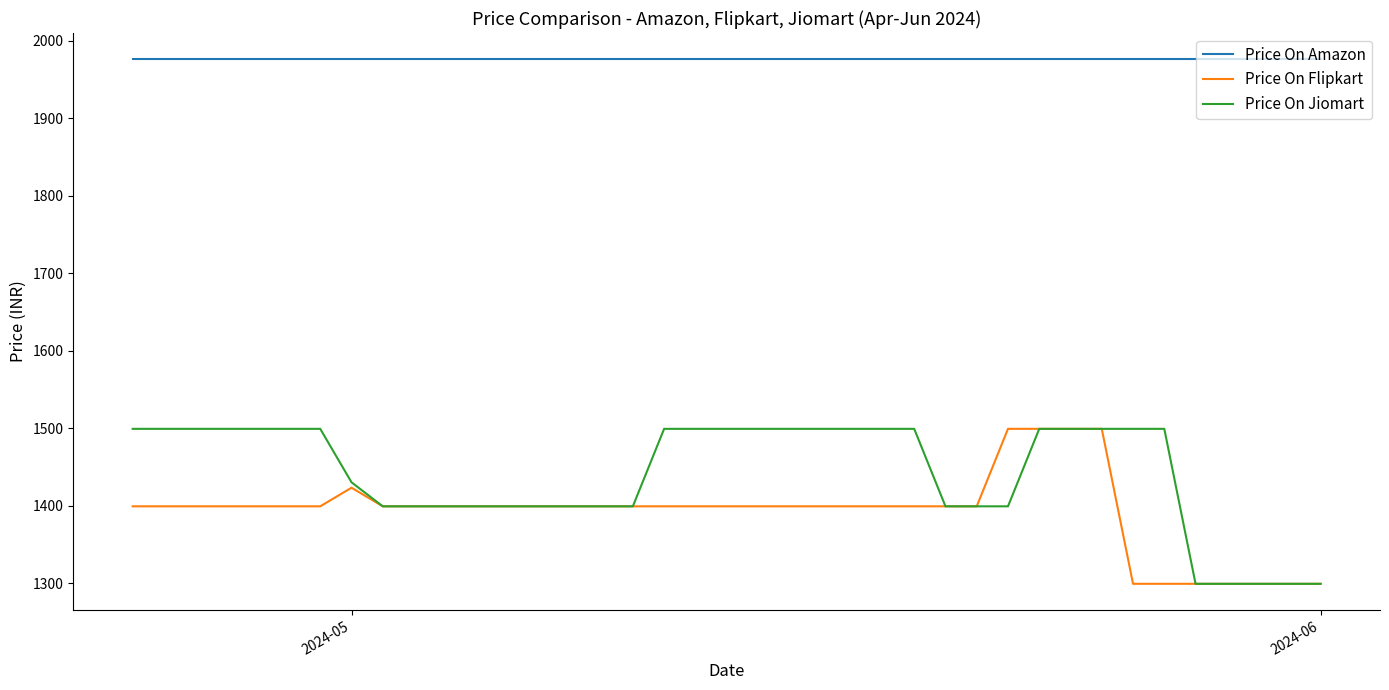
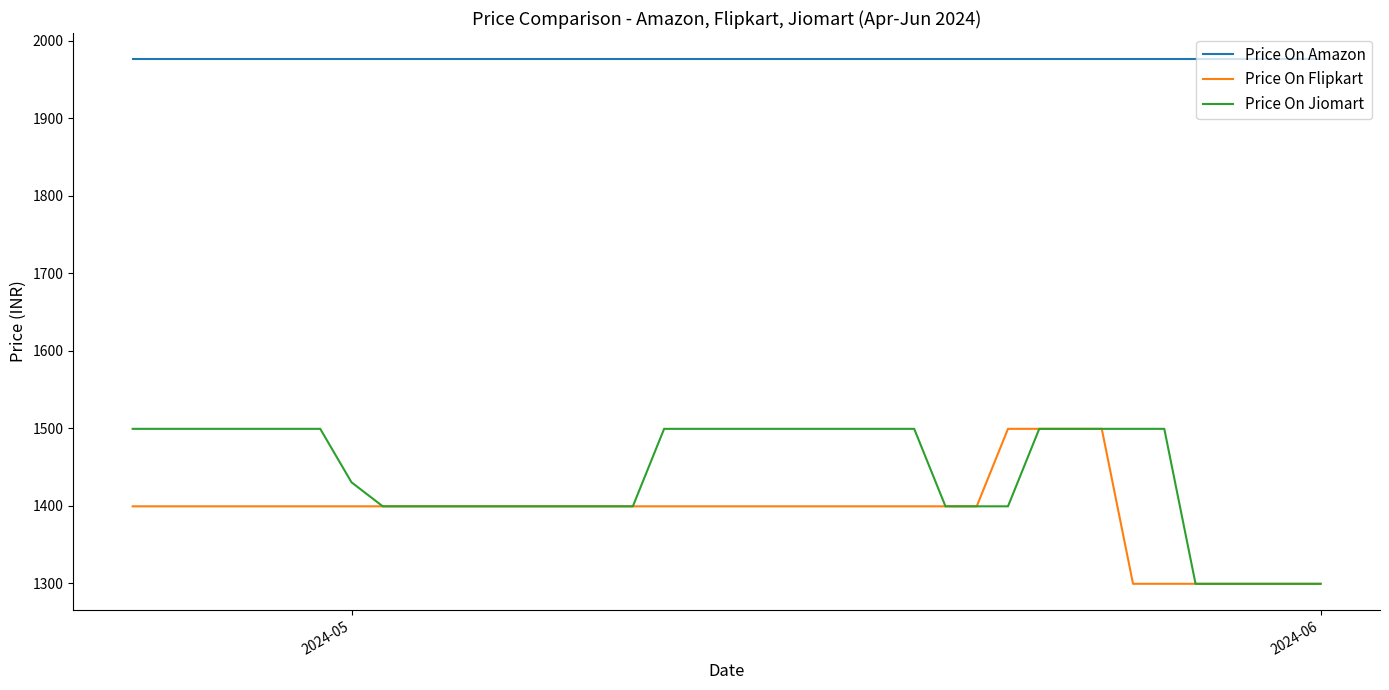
Price On Flipkart, 2024-05: 1420 -> 1400
